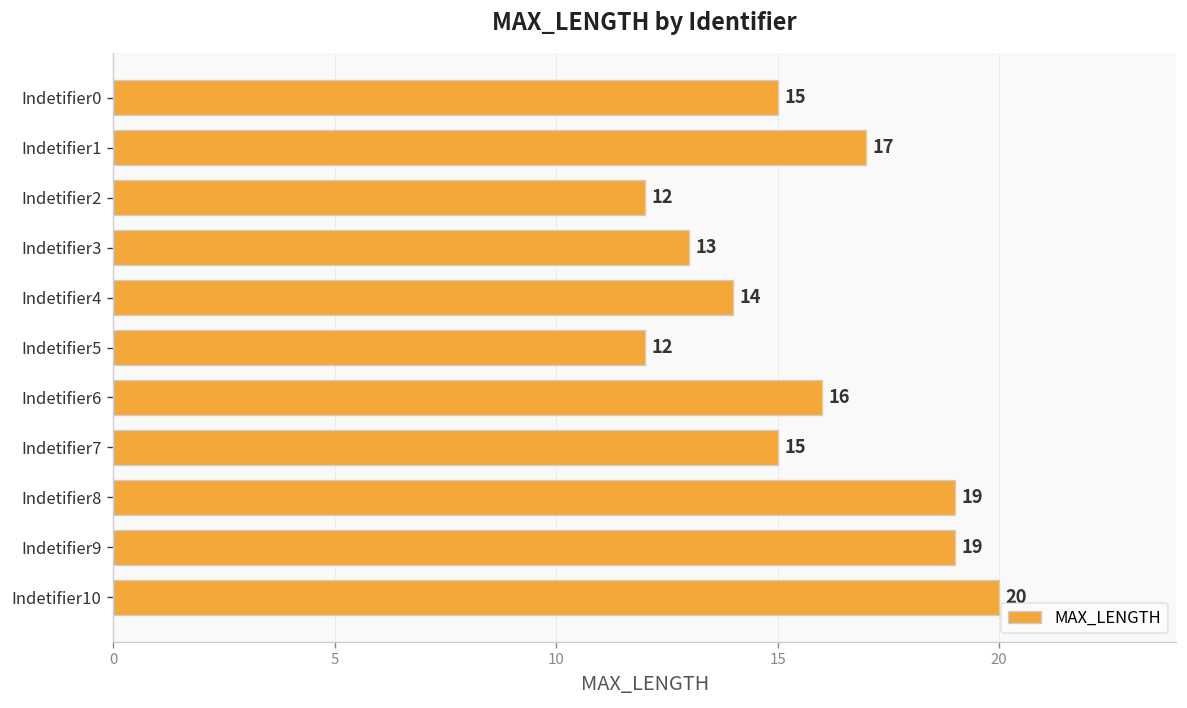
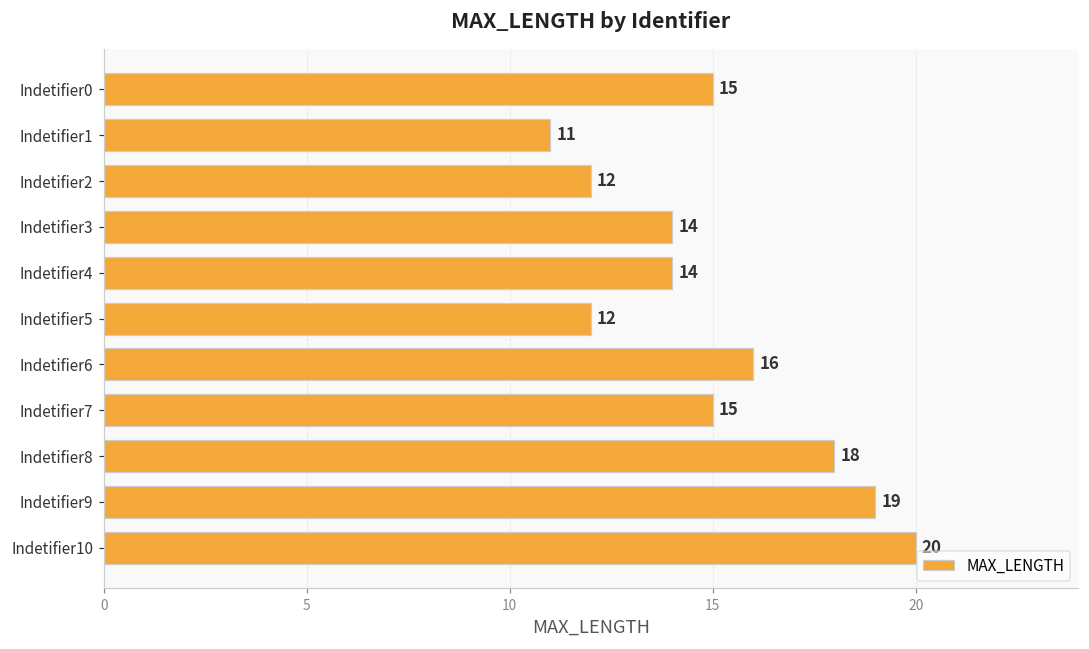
Indetifier1: 17 -> 11
Indetifier3: 13 -> 14
Indetifier8: 19 -> 18
